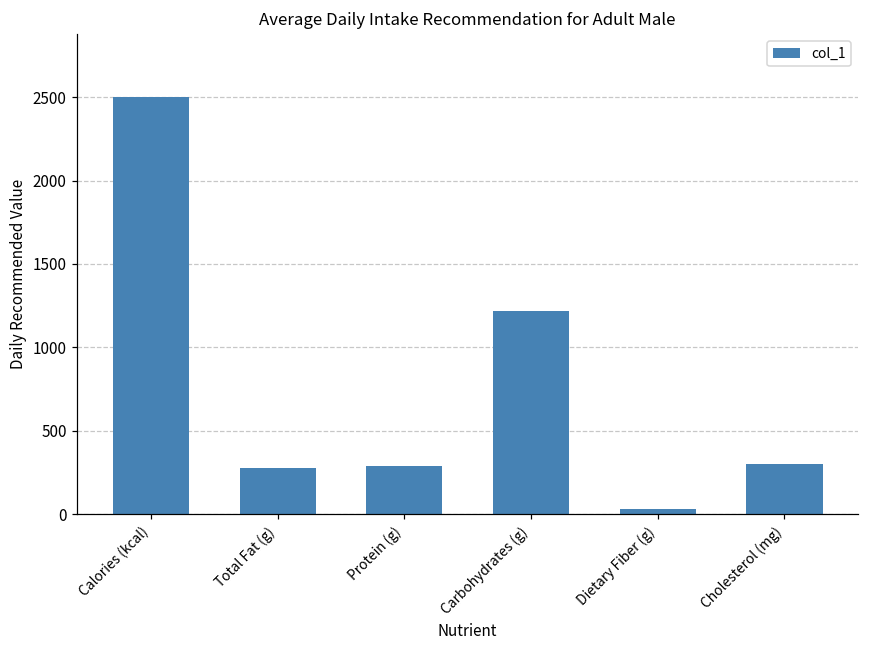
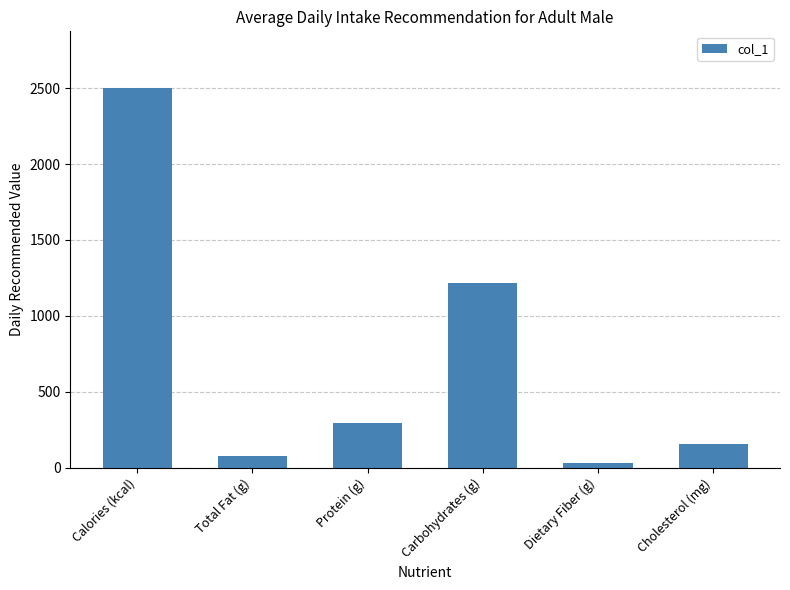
Total Fat (g): 280 -> 80
Cholesterol (mg): 300 -> 150
